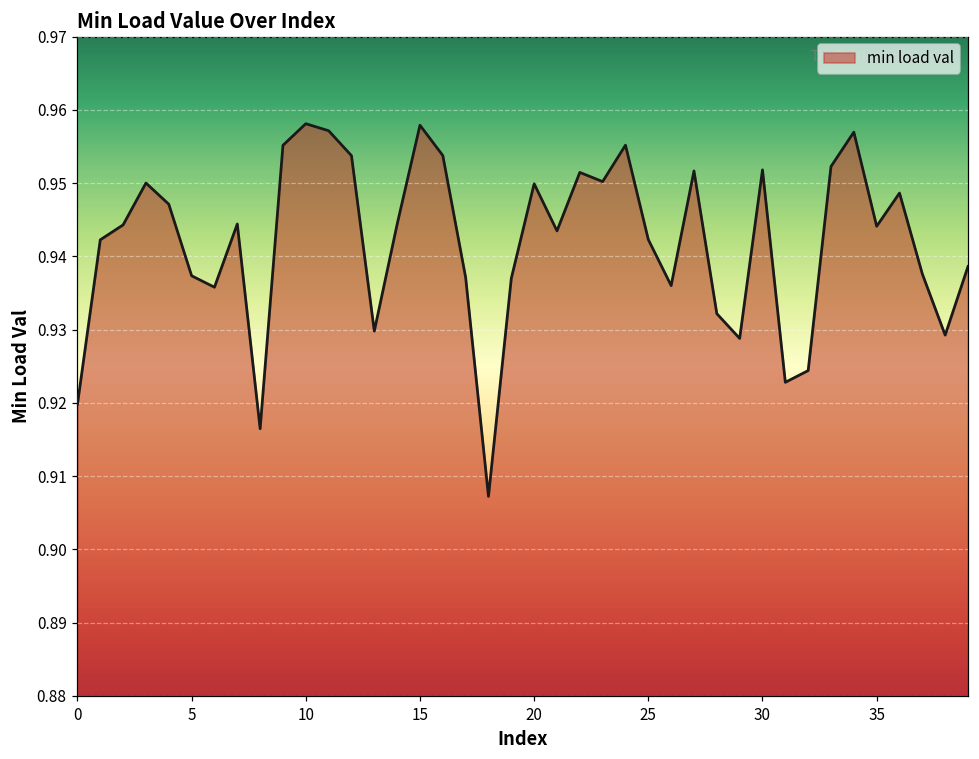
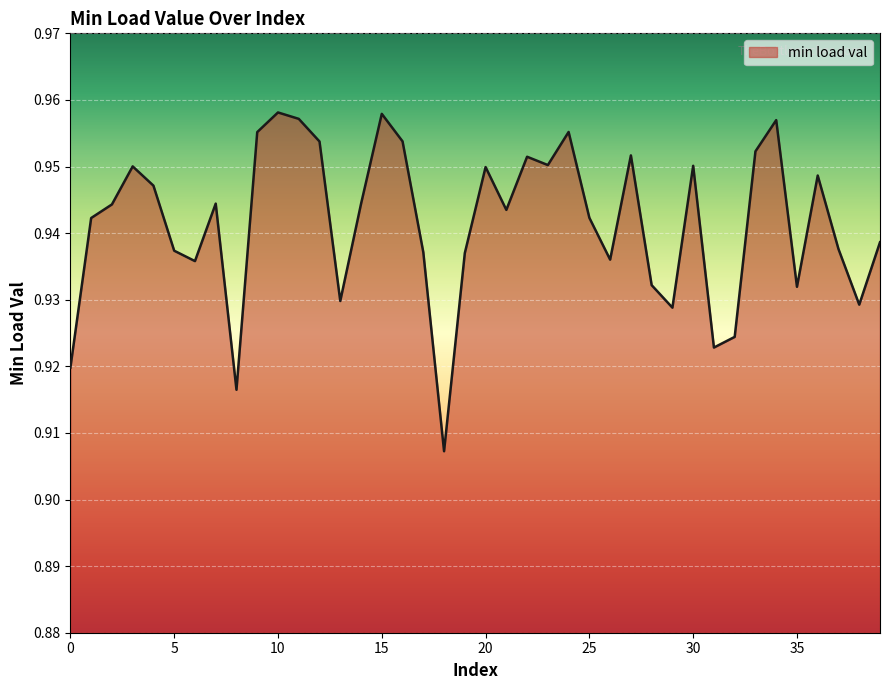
30: 0.952 -> 0.950
35: 0.944 -> 0.932
